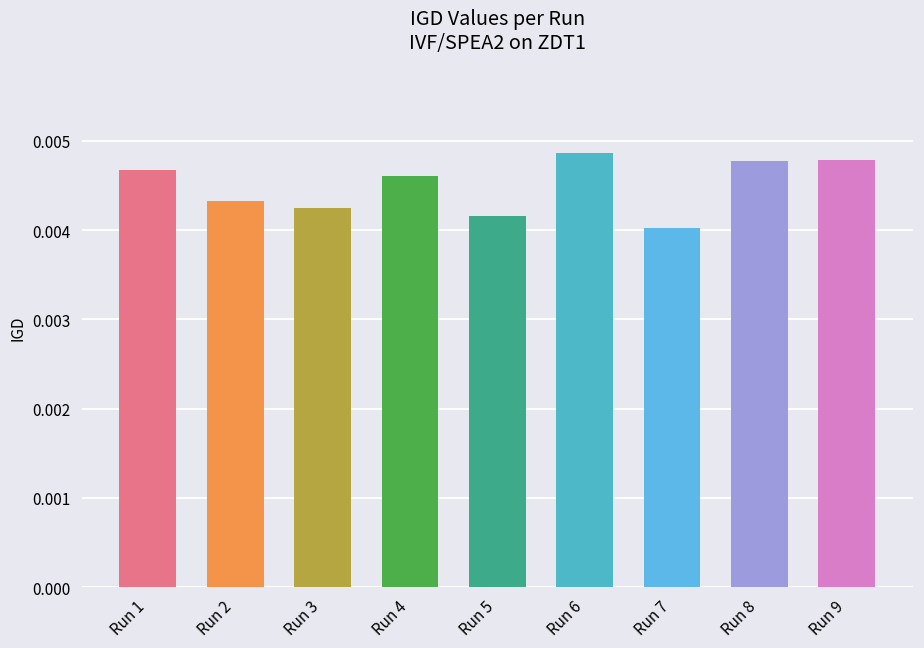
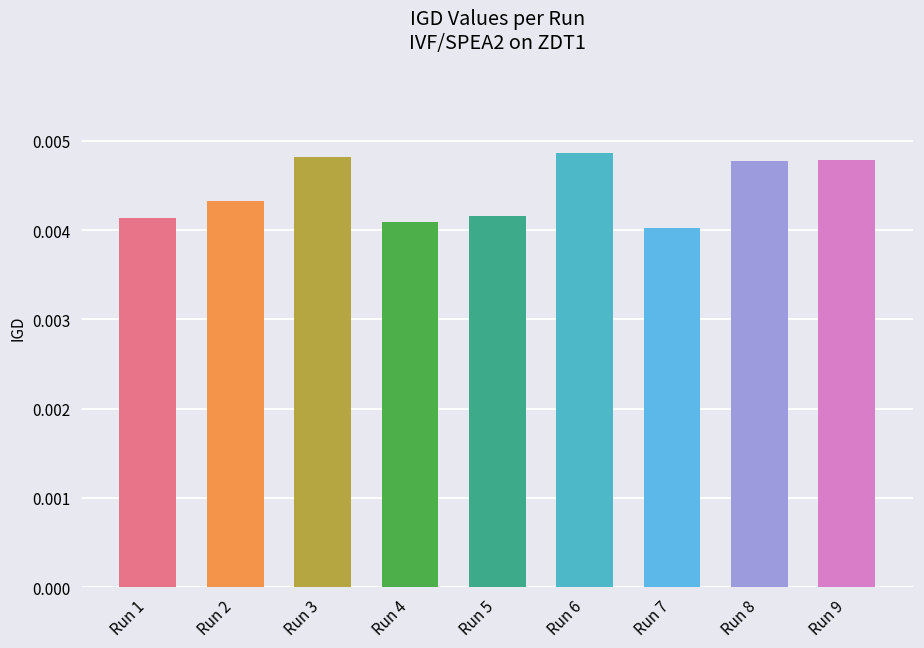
Run 1: 0.0047 -> 0.0041
Run 3: 0.0042 -> 0.0048
Run 4: 0.0046 -> 0.0041
